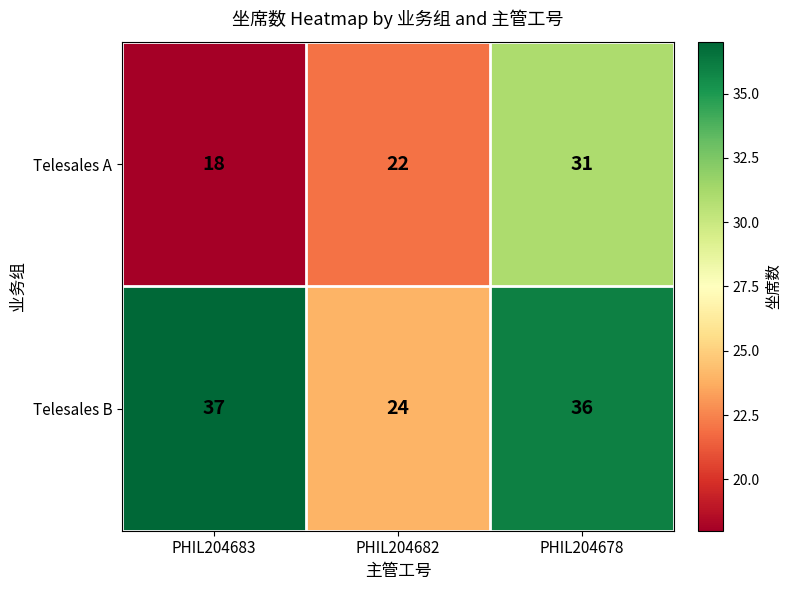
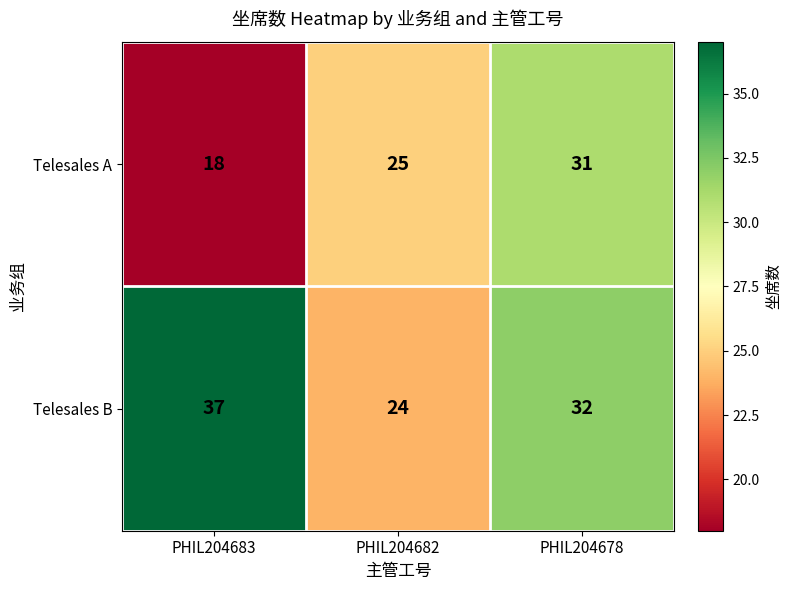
Telesales A, PHIL204682: 22 -> 25
Telesales B, PHIL204678: 36 -> 32
